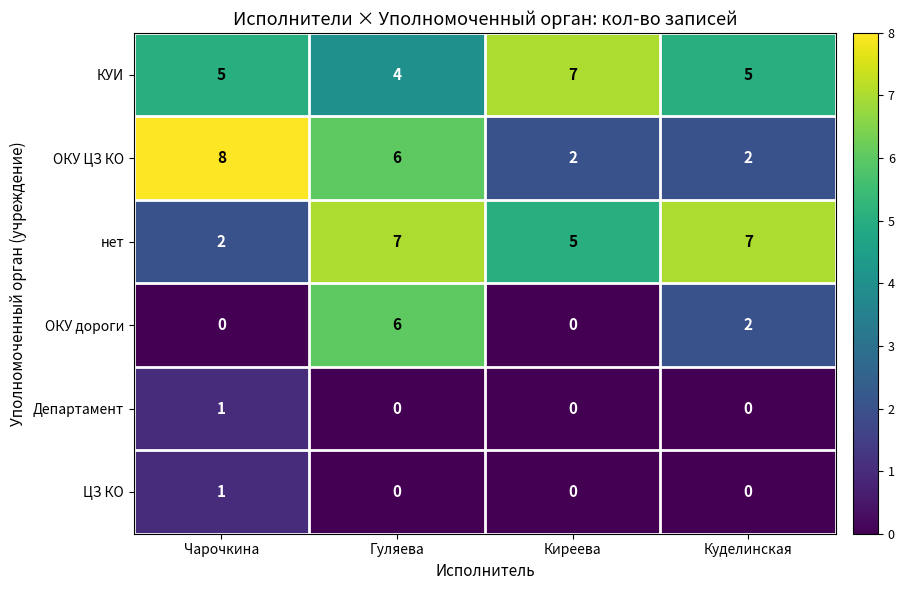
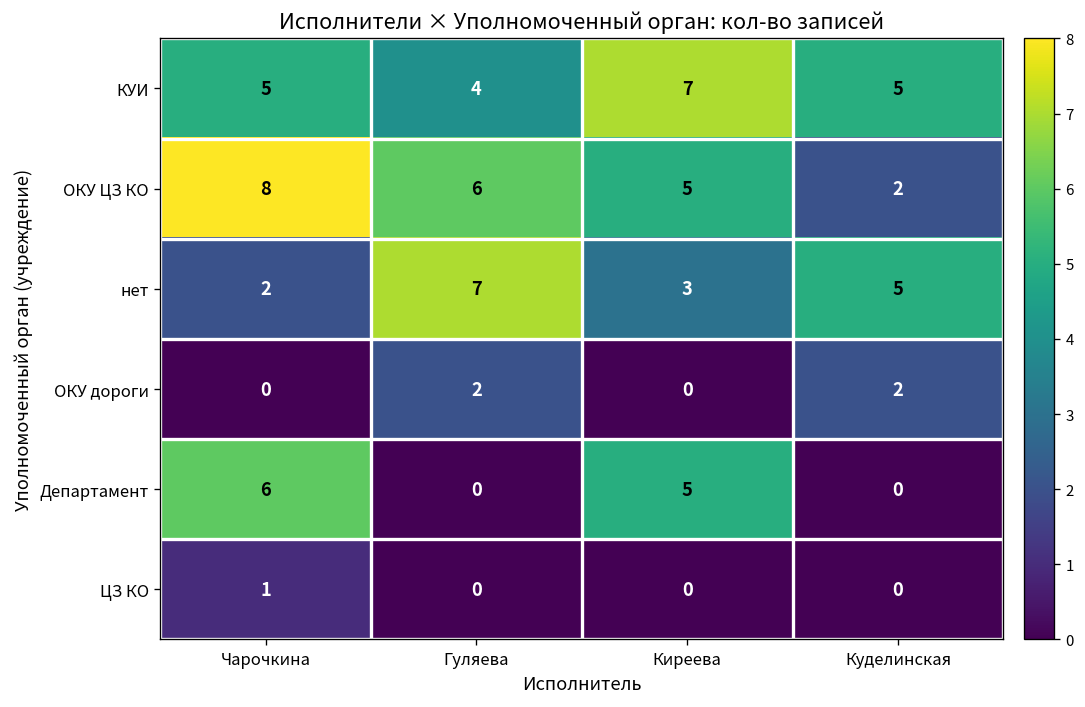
ОКУ ЦЗ КО, Киреева: 2 -> 5
нет, Киреева: 5 -> 3
нет, Куделинская: 7 -> 5
ОКУ дороги, Гуляева: 6 -> 2
Департамент, Чарочкина: 1 -> 6
Департамент, Киреева: 0 -> 5
